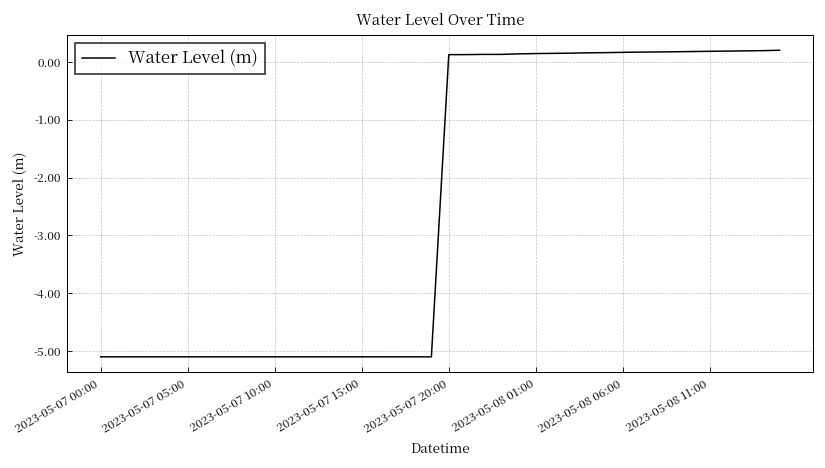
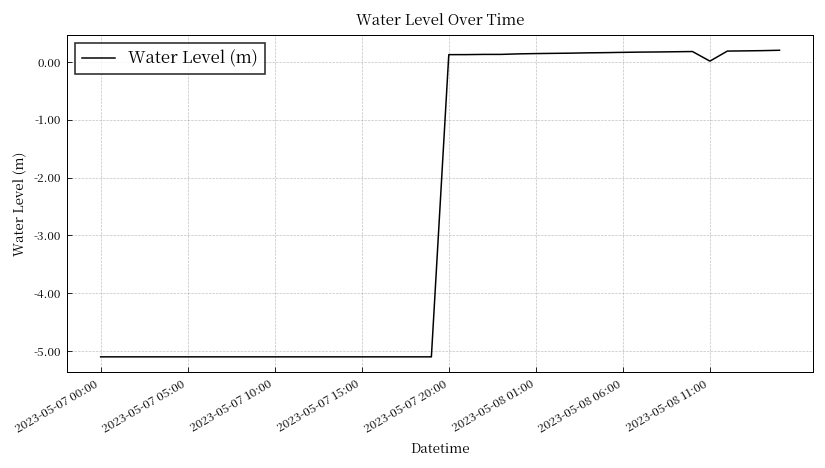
2023-05-08 11:00: 0.2 -> 0.0
